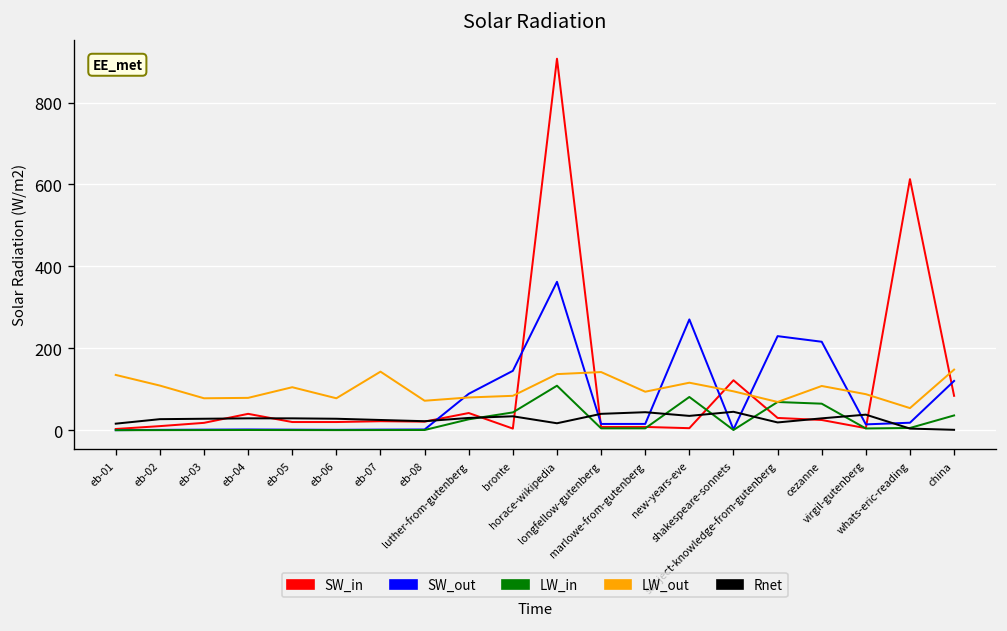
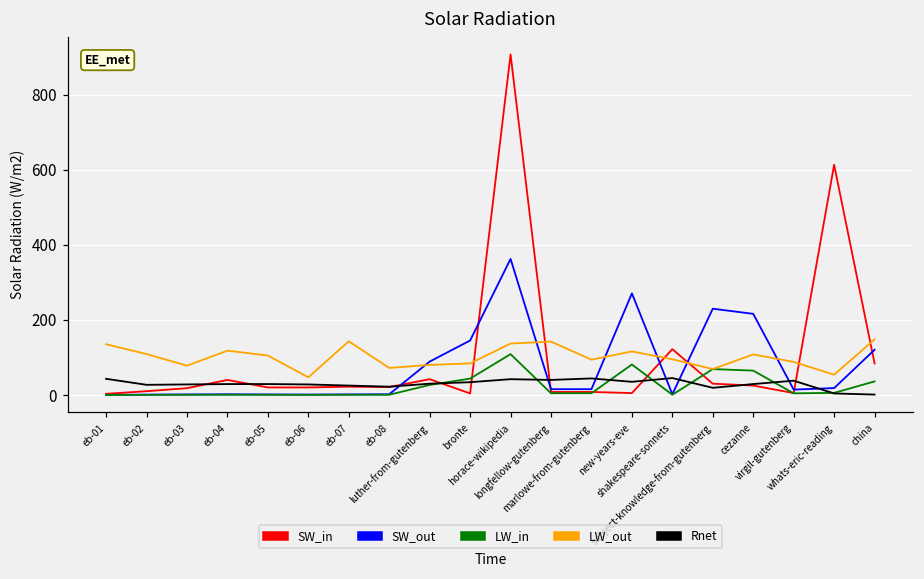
Rnet, eb-01: 20 -> 40
LW_out, eb-04: 80 -> 120
LW_out, eb-06: 80 -> 50
Rnet, horace-wikipedia: 20 -> 40
